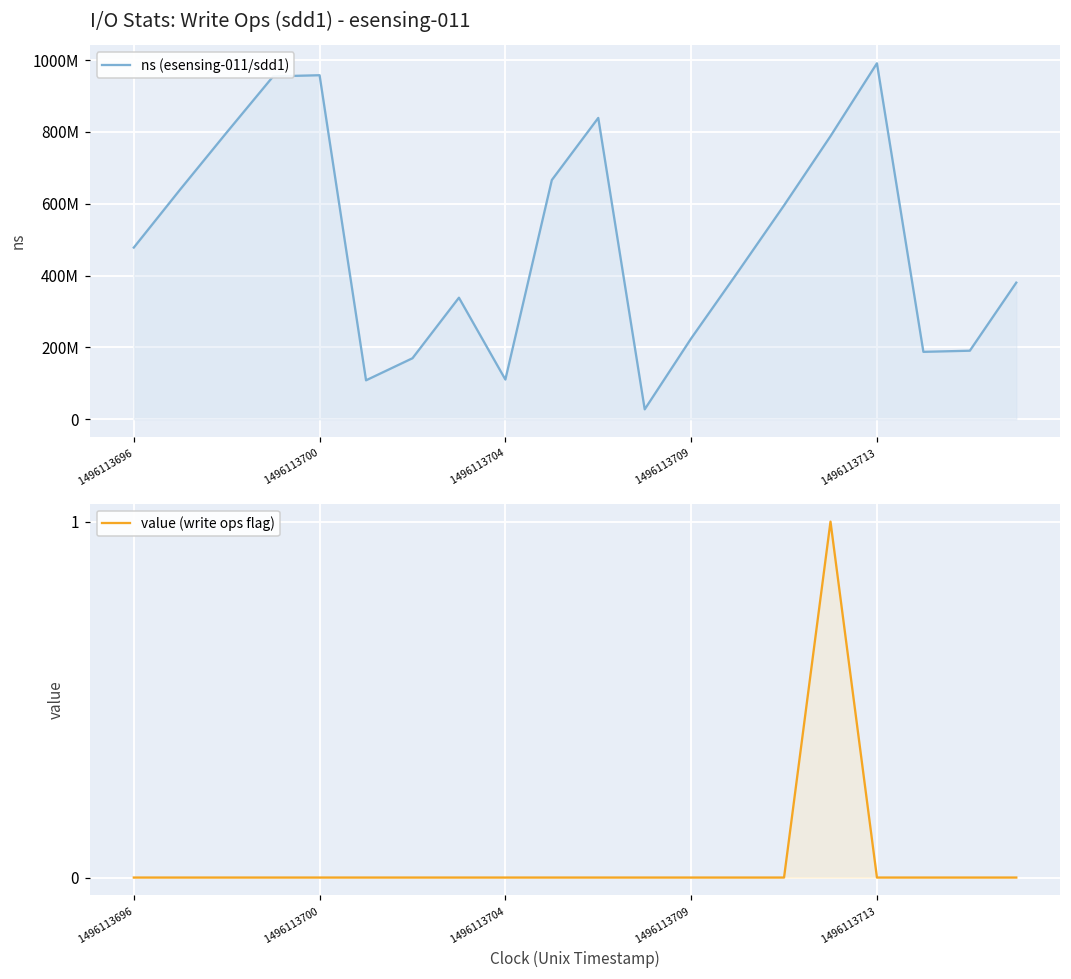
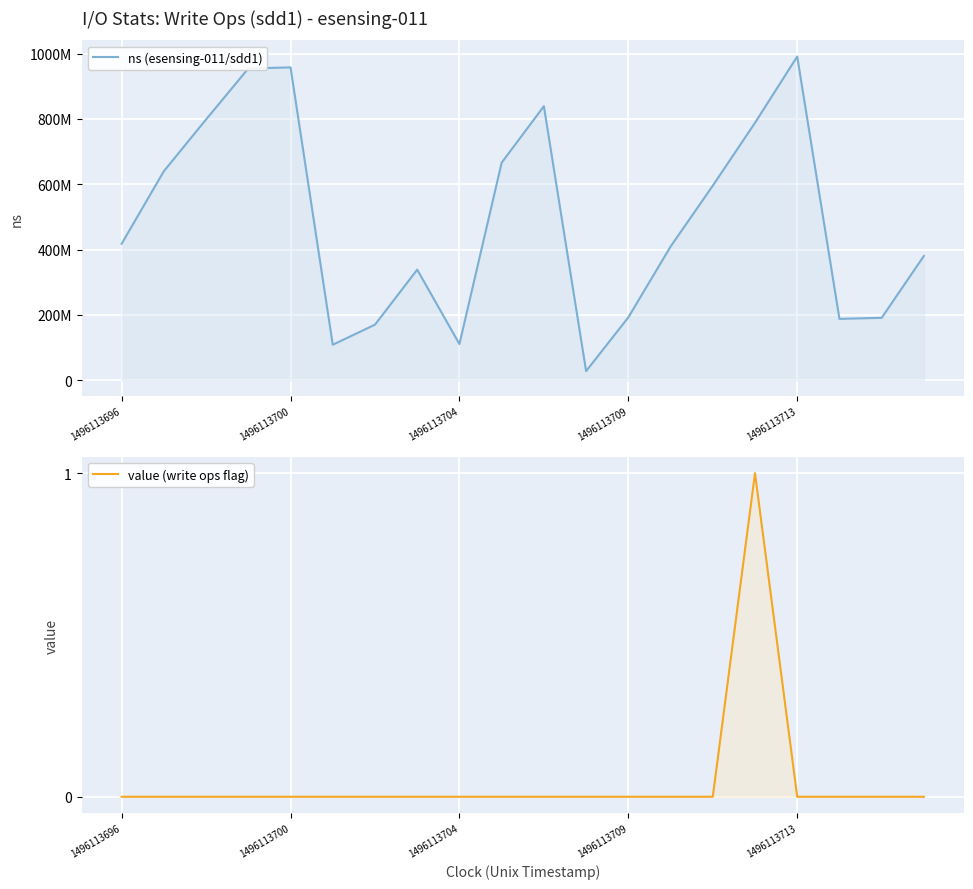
I/O Stats: Write Ops (sdd1) - esensing-011, 1496113696: 480000000 -> 420000000
I/O Stats: Write Ops (sdd1) - esensing-011, 1496113709: 220000000 -> 190000000
